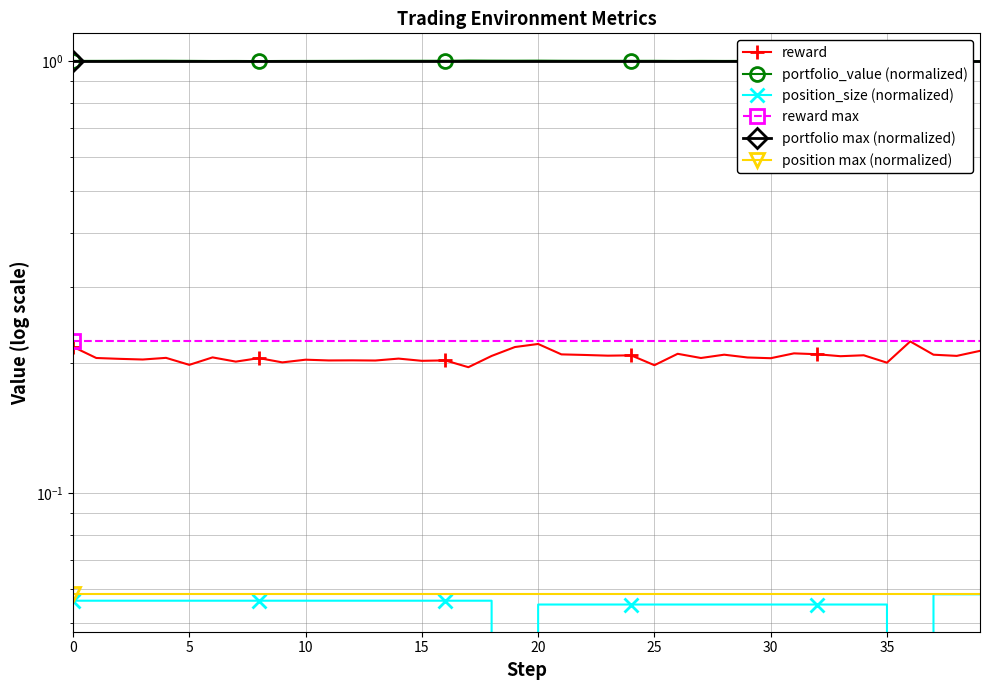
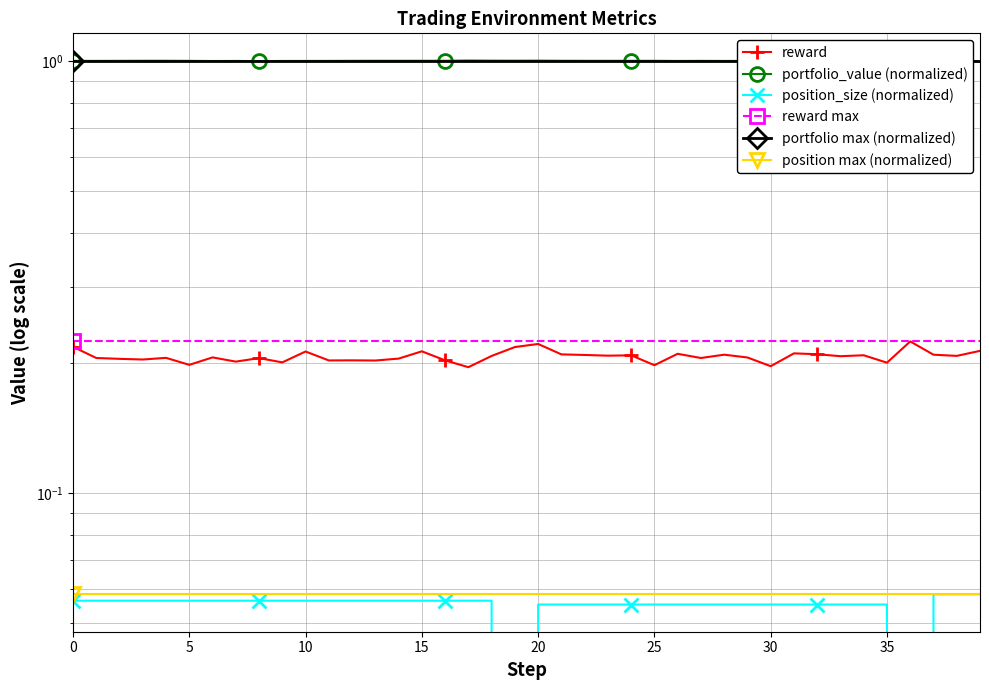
reward, 10: 0.20 -> 0.21
reward, 15: 0.20 -> 0.21
reward, 30: 0.21 -> 0.20
